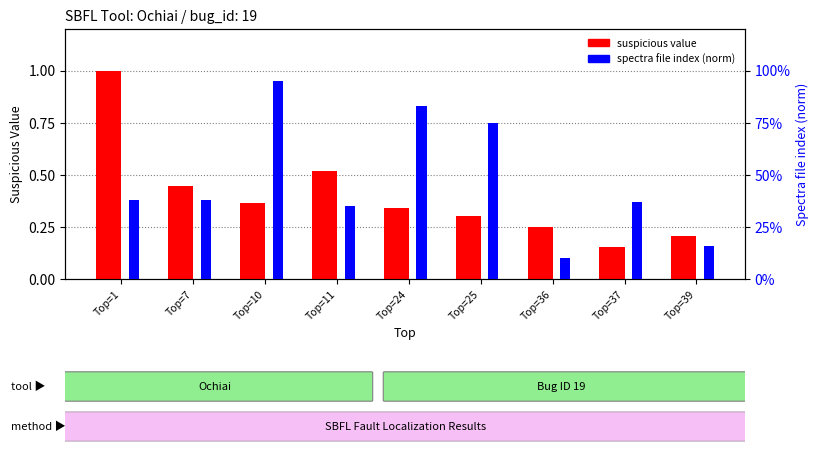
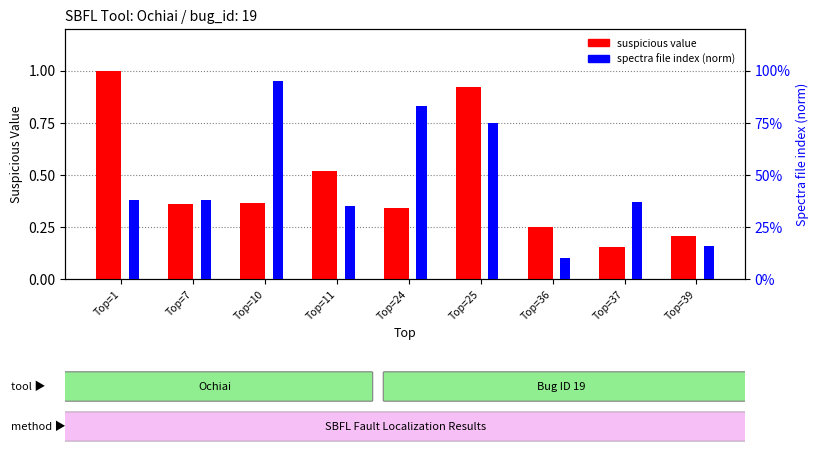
suspicious value, Top=7: 0.45 -> 0.36
suspicious value, Top=25: 0.30 -> 0.92
